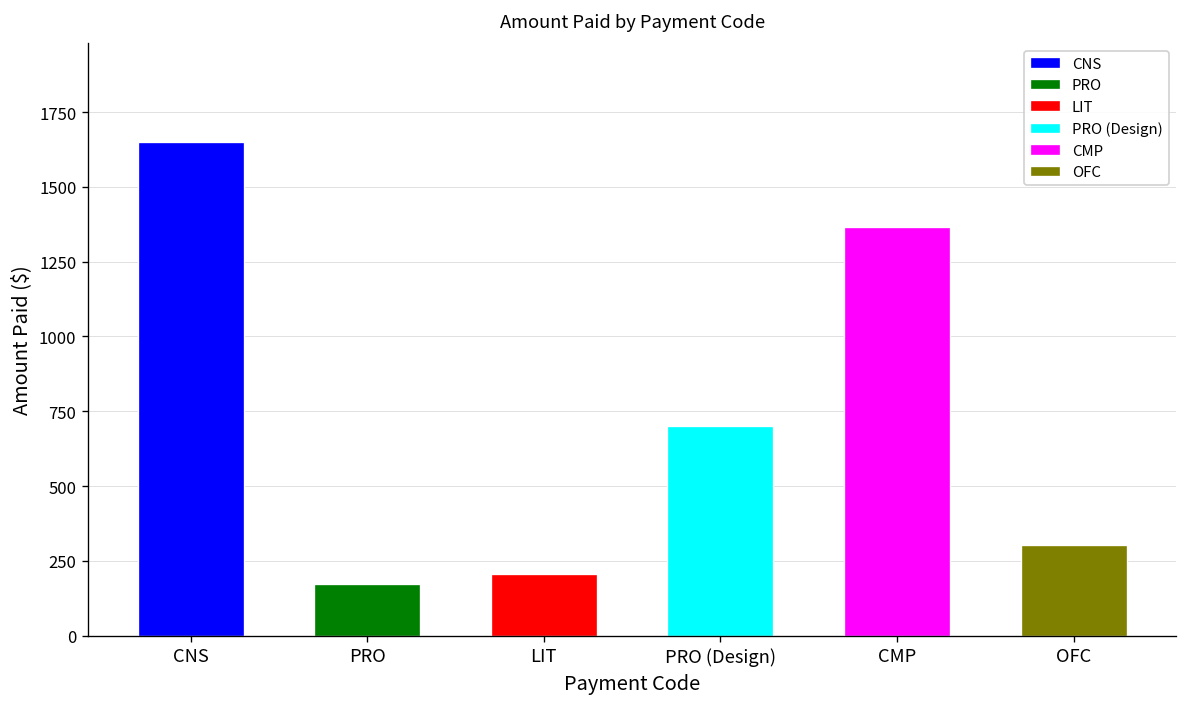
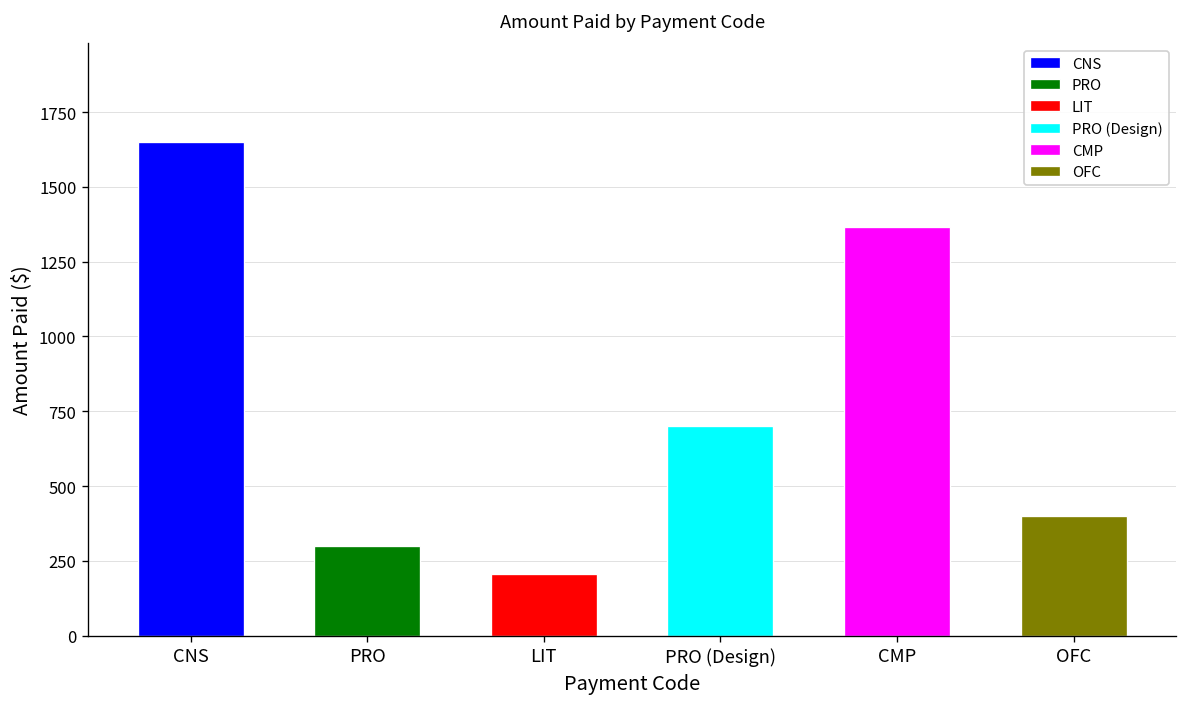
PRO: 170 -> 300
OFC: 300 -> 400
